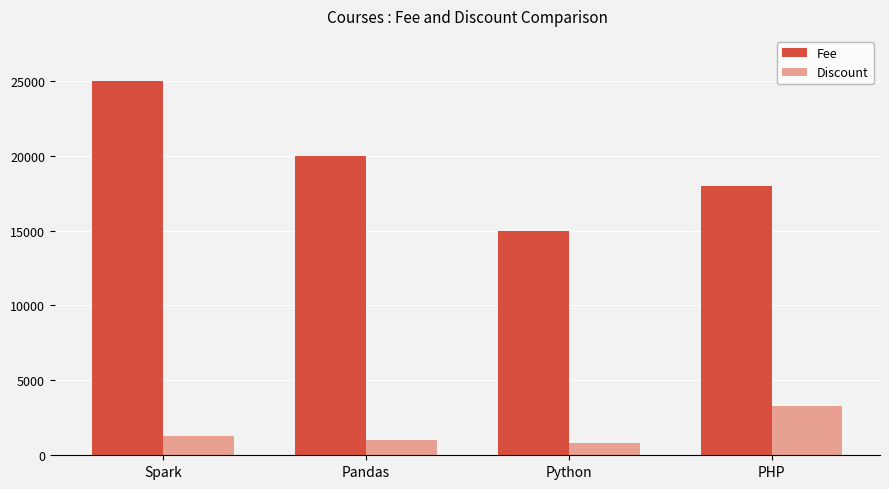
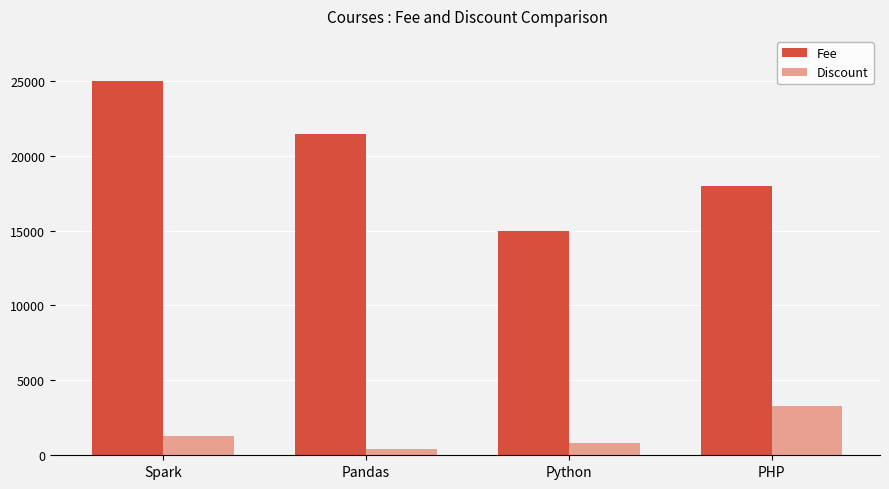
Fee, Pandas: 20000 -> 21500
Discount, Pandas: 1000 -> 400
